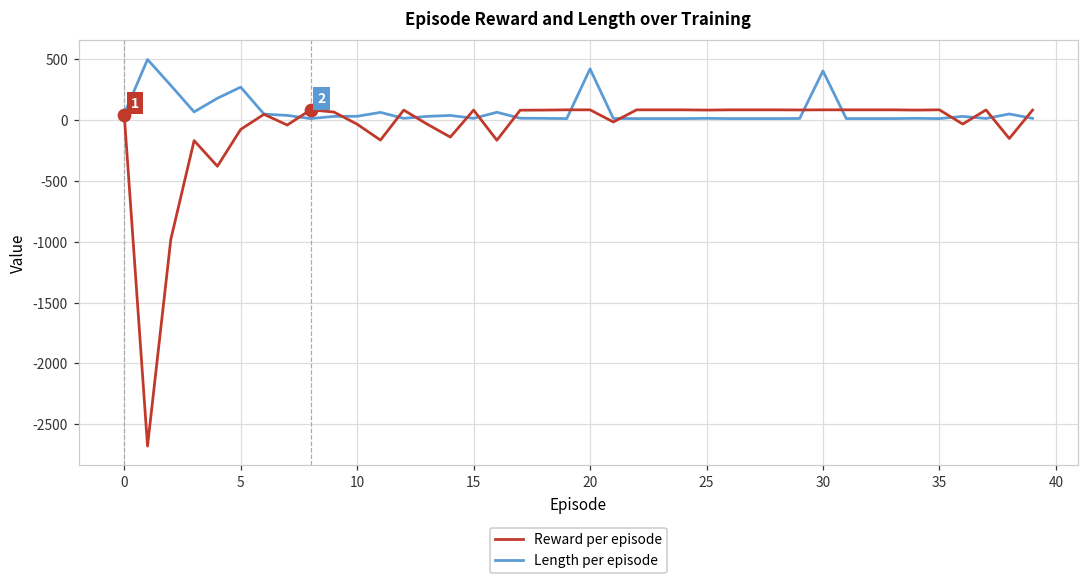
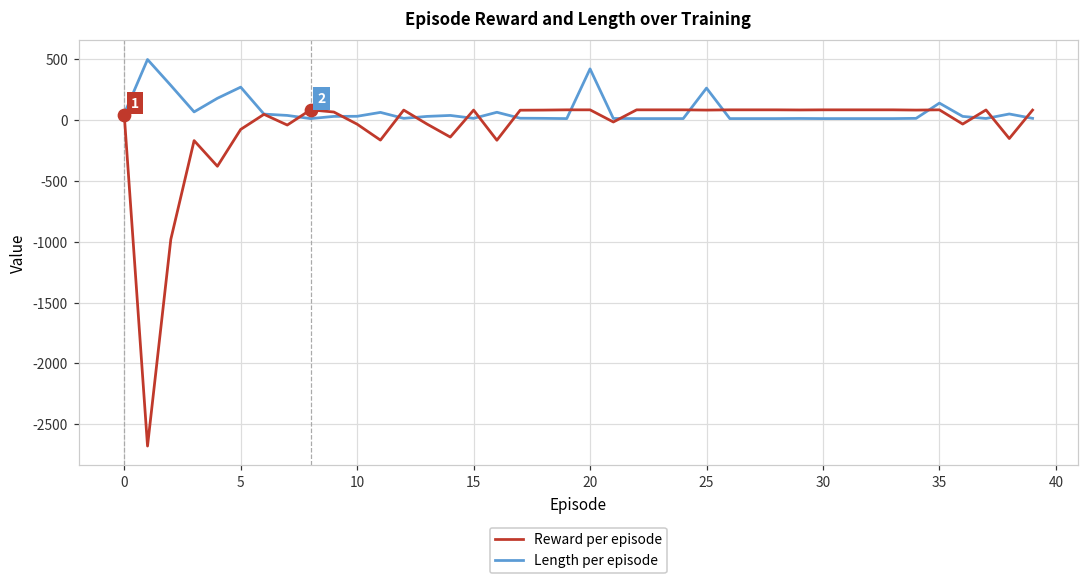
Length per episode, 25: 20 -> 260
Length per episode, 30: 410 -> 10
Length per episode, 35: 10 -> 140
